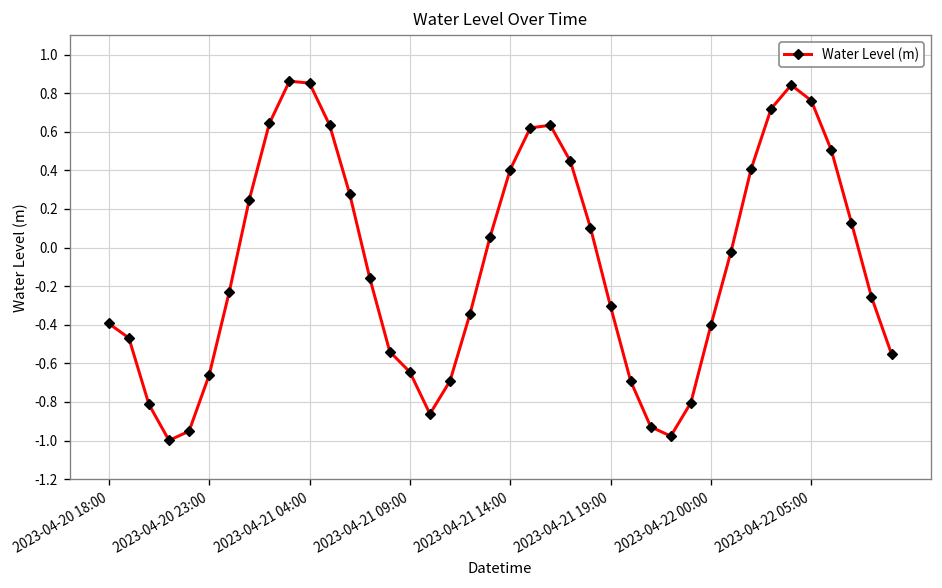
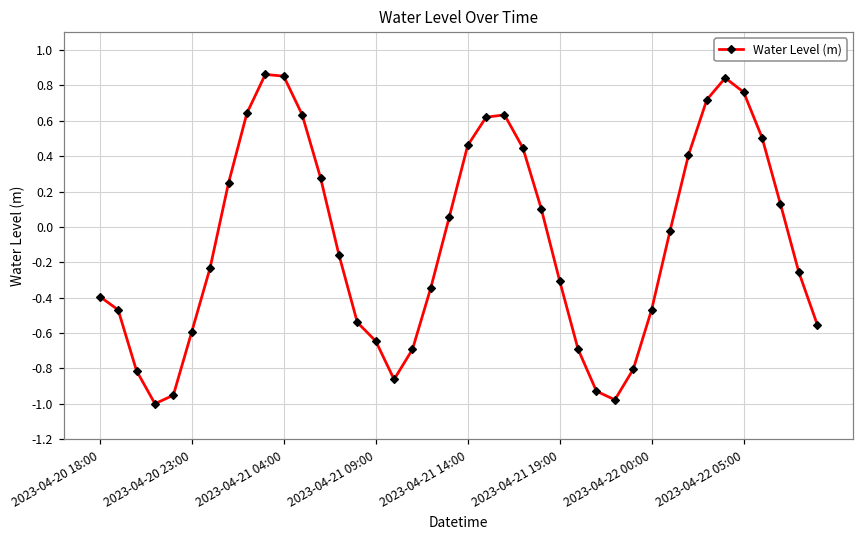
2023-04-20 23:00: -0.66 -> -0.59
2023-04-21 14:00: 0.40 -> 0.46
2023-04-22 00:00: -0.40 -> -0.47
